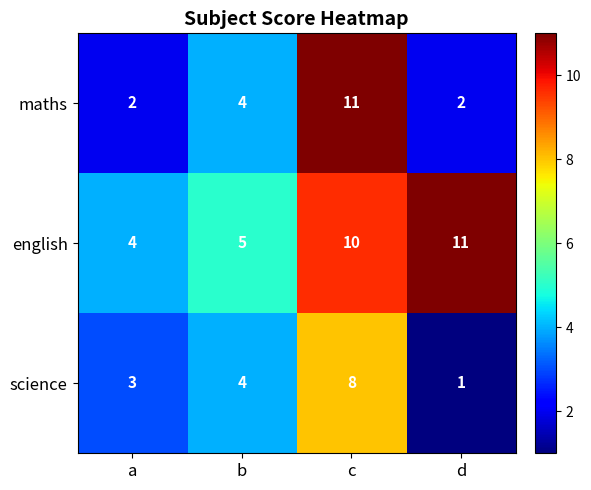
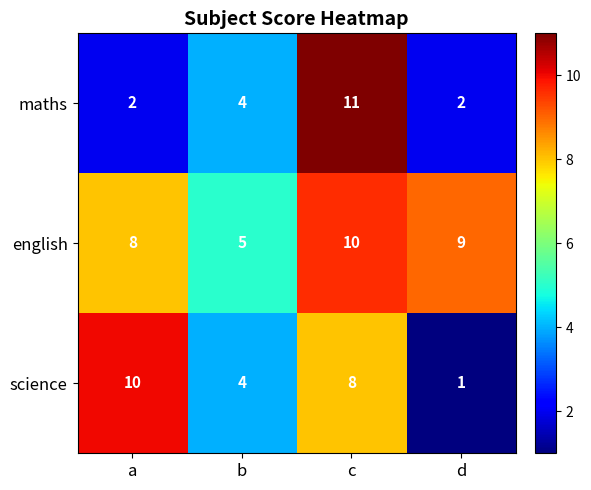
english, a: 4 -> 8
english, d: 11 -> 9
science, a: 3 -> 10
